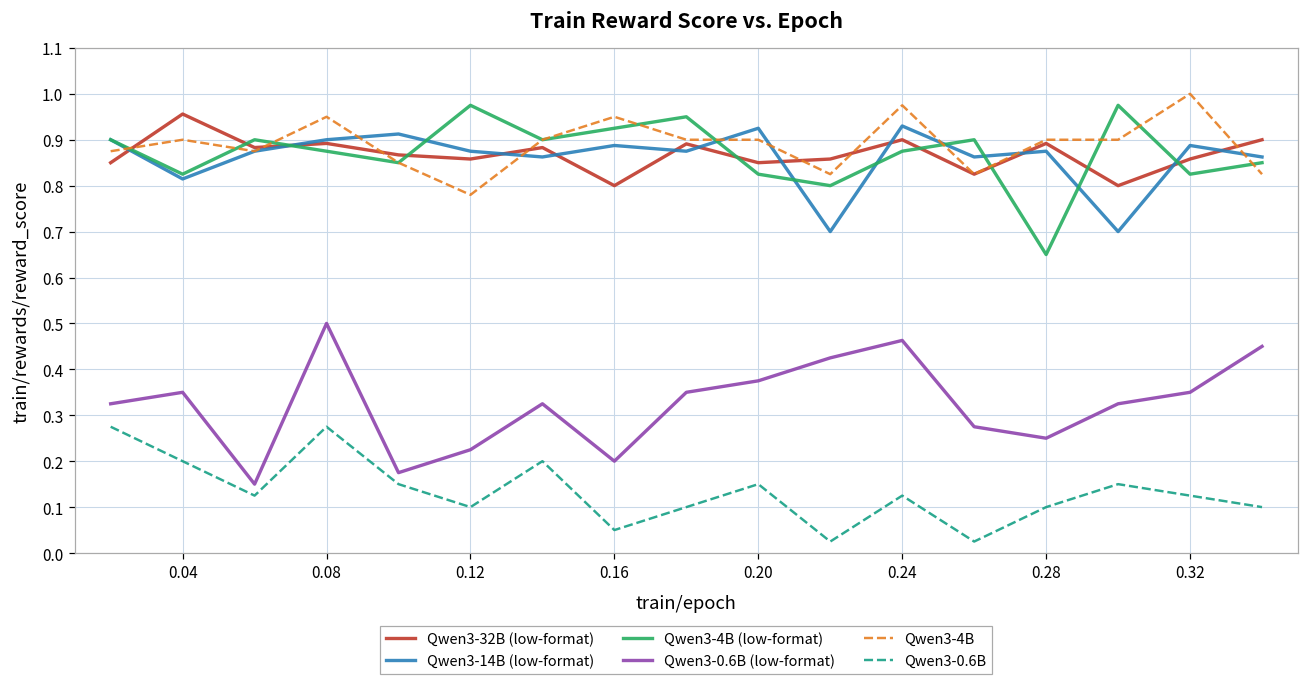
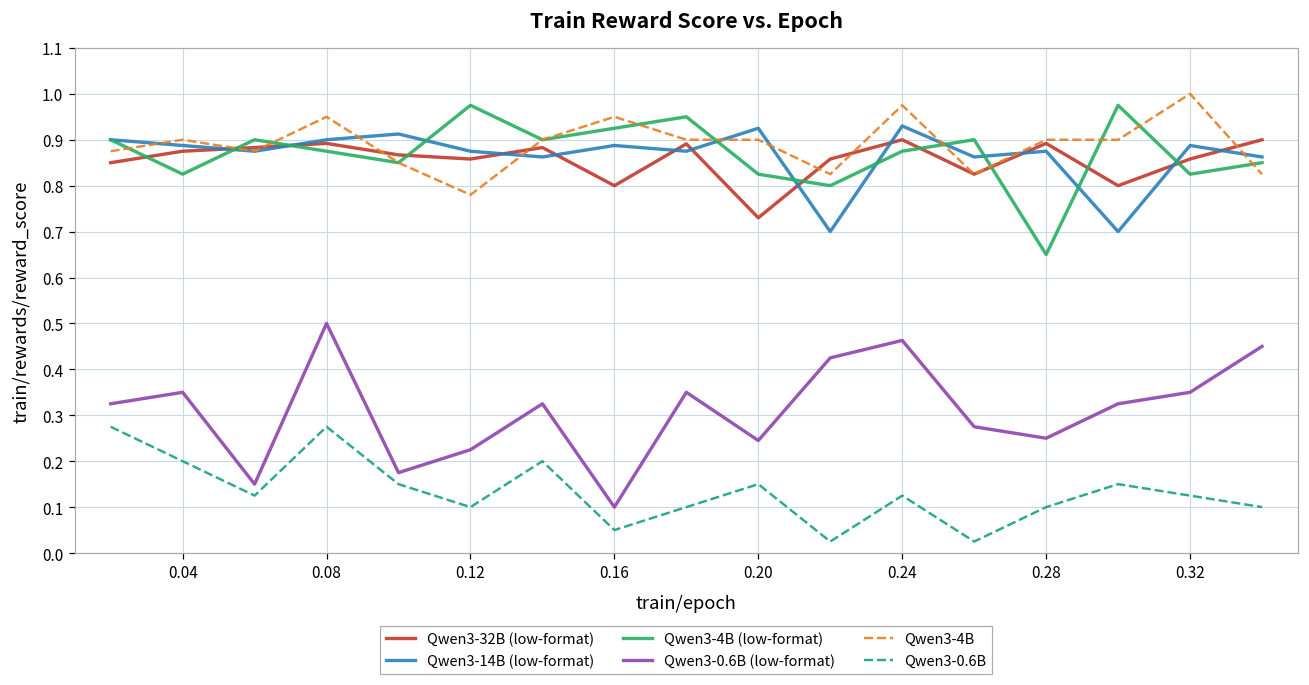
Qwen3-32B (low-format), 0.04: 0.96 -> 0.88
Qwen3-14B (low-format), 0.04: 0.81 -> 0.89
Qwen3-0.6B (low-format), 0.16: 0.2 -> 0.1
Qwen3-32B (low-format), 0.20: 0.85 -> 0.73
Qwen3-0.6B (low-format), 0.20: 0.38 -> 0.25
